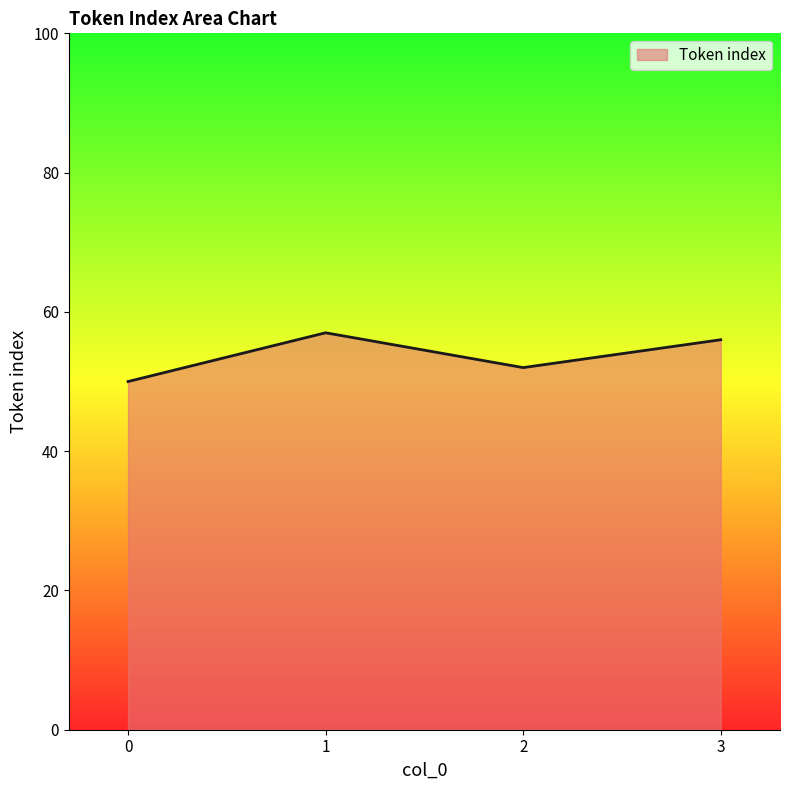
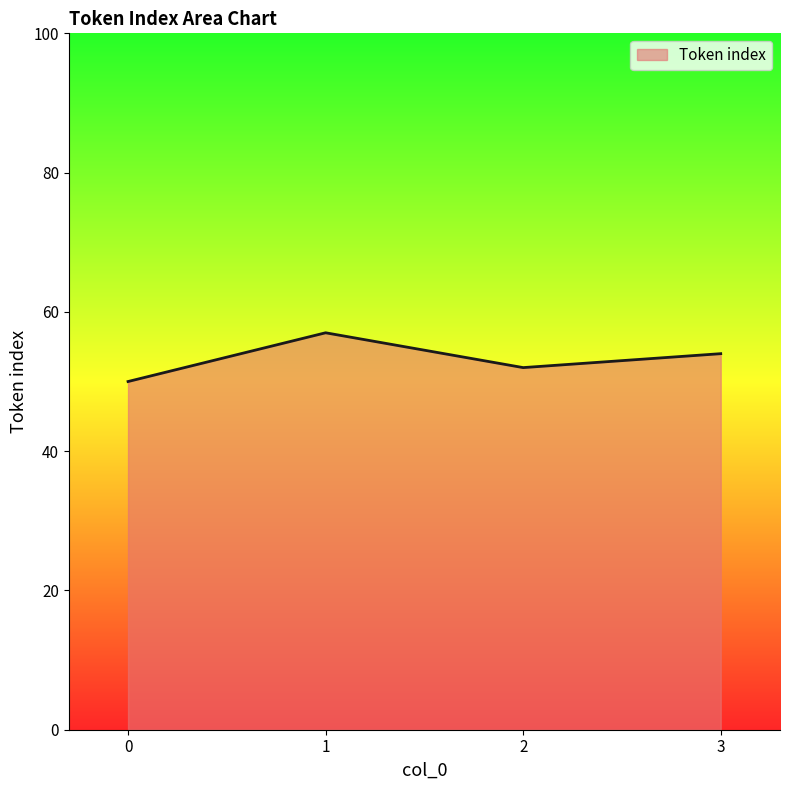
3: 56 -> 54
